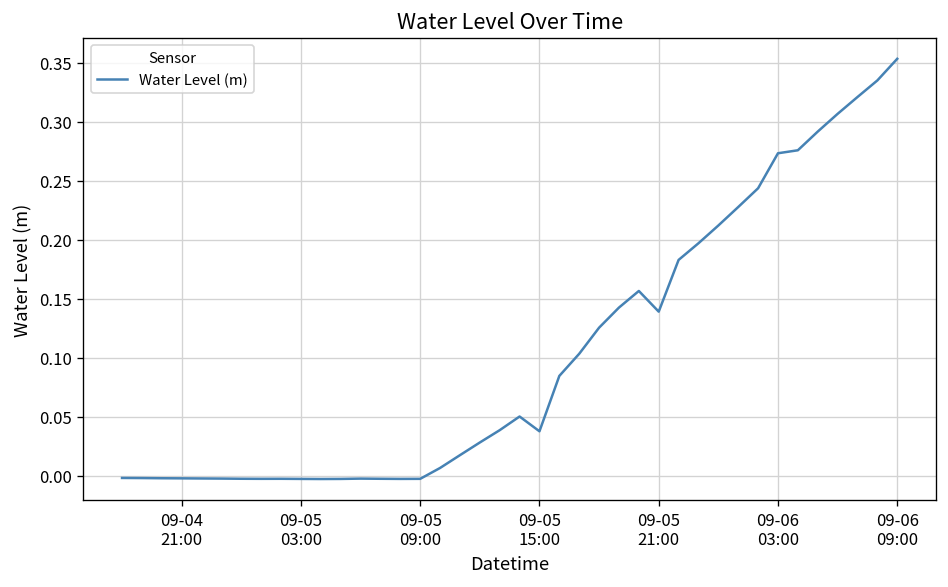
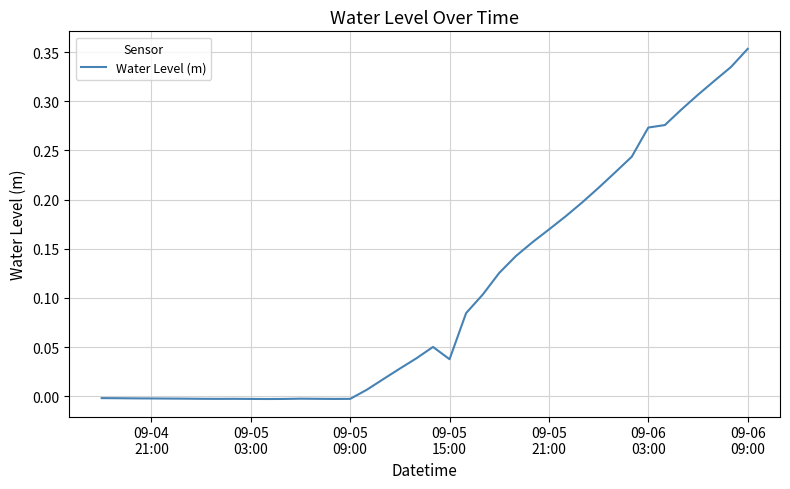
09-05 21:00: 0.14 -> 0.17
